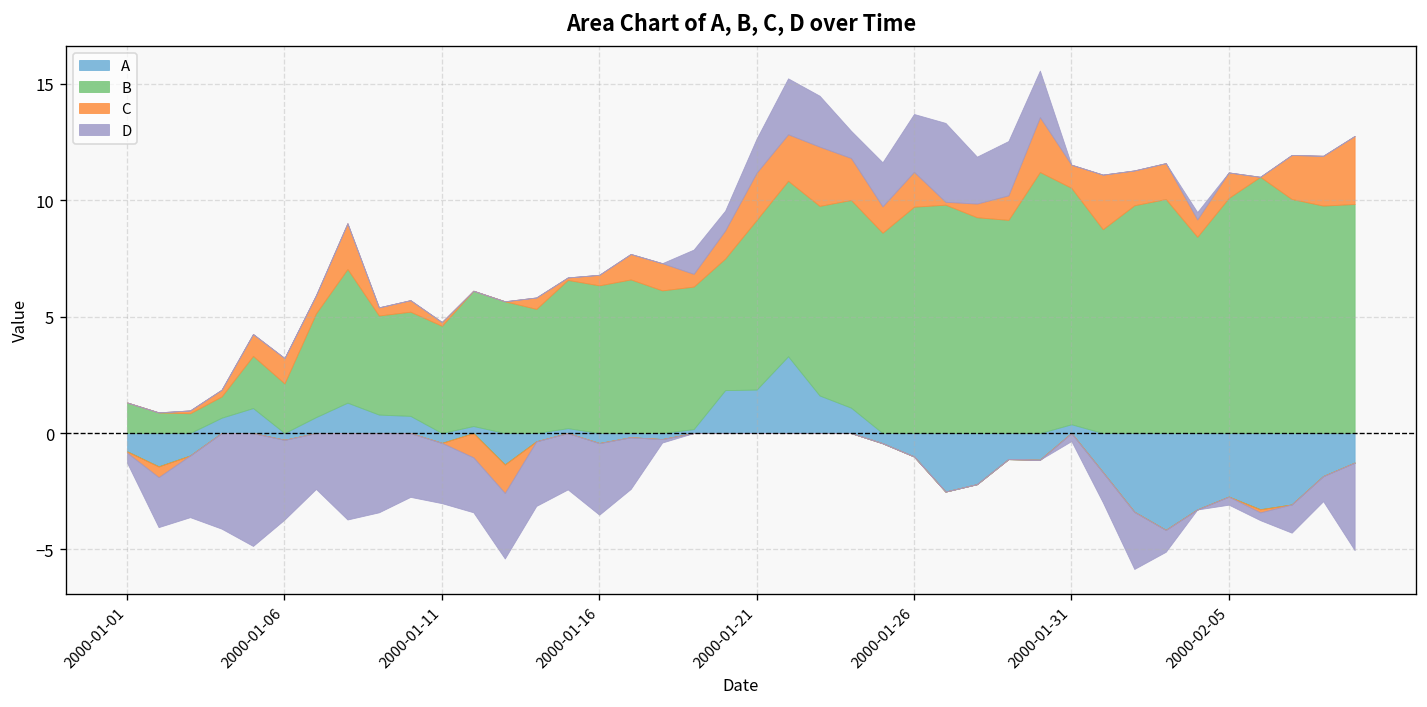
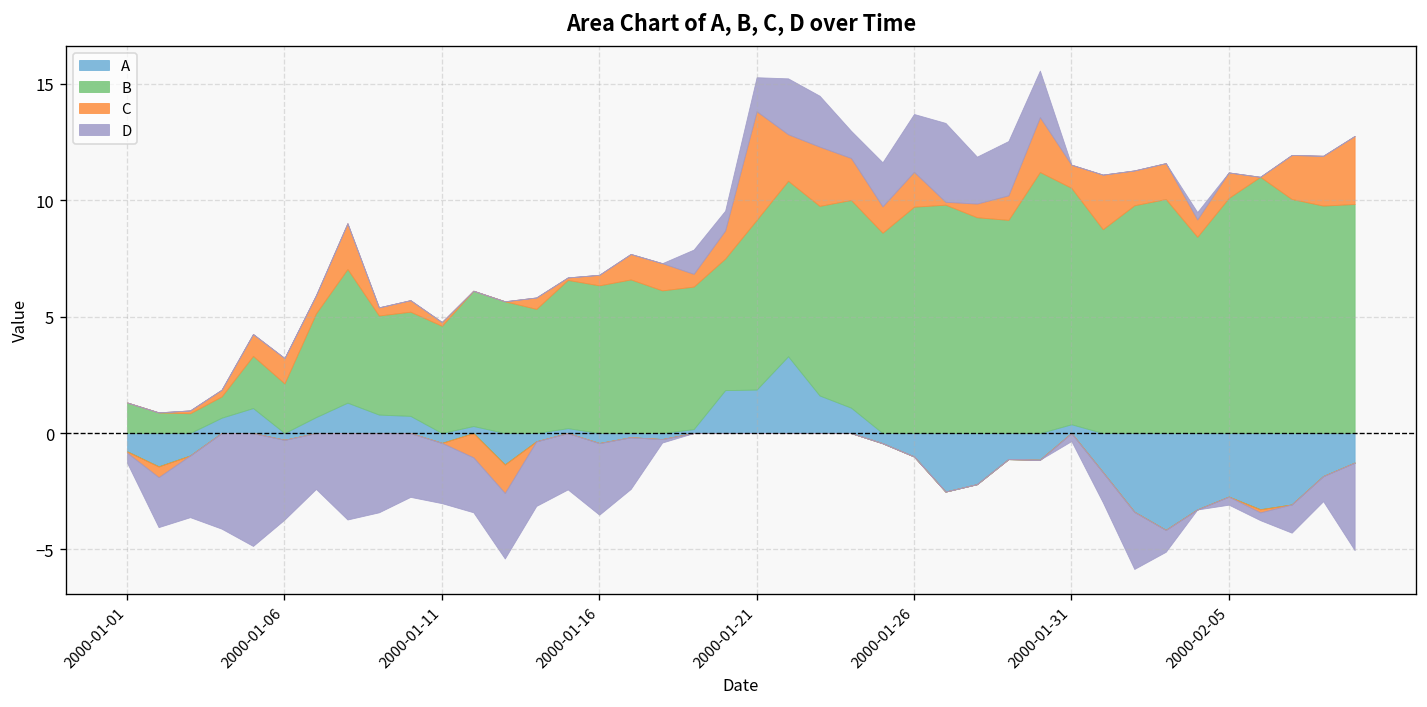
C, 2000-01-21: 2.0 -> 4.7
